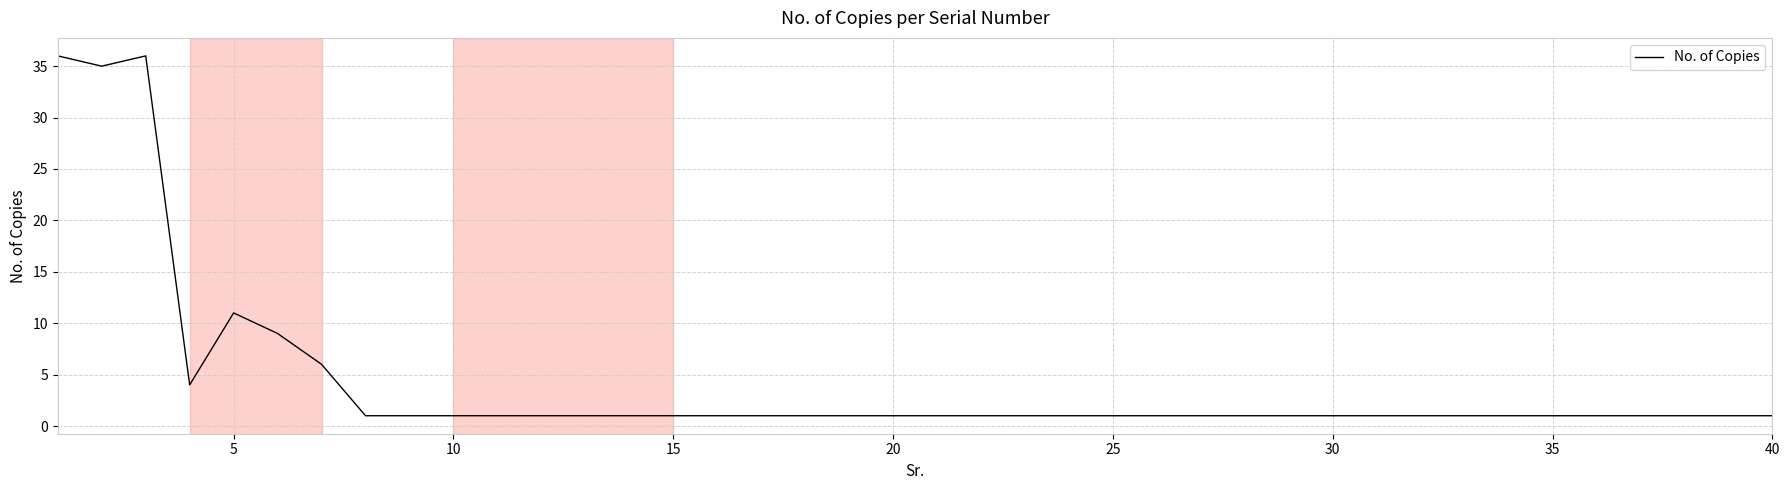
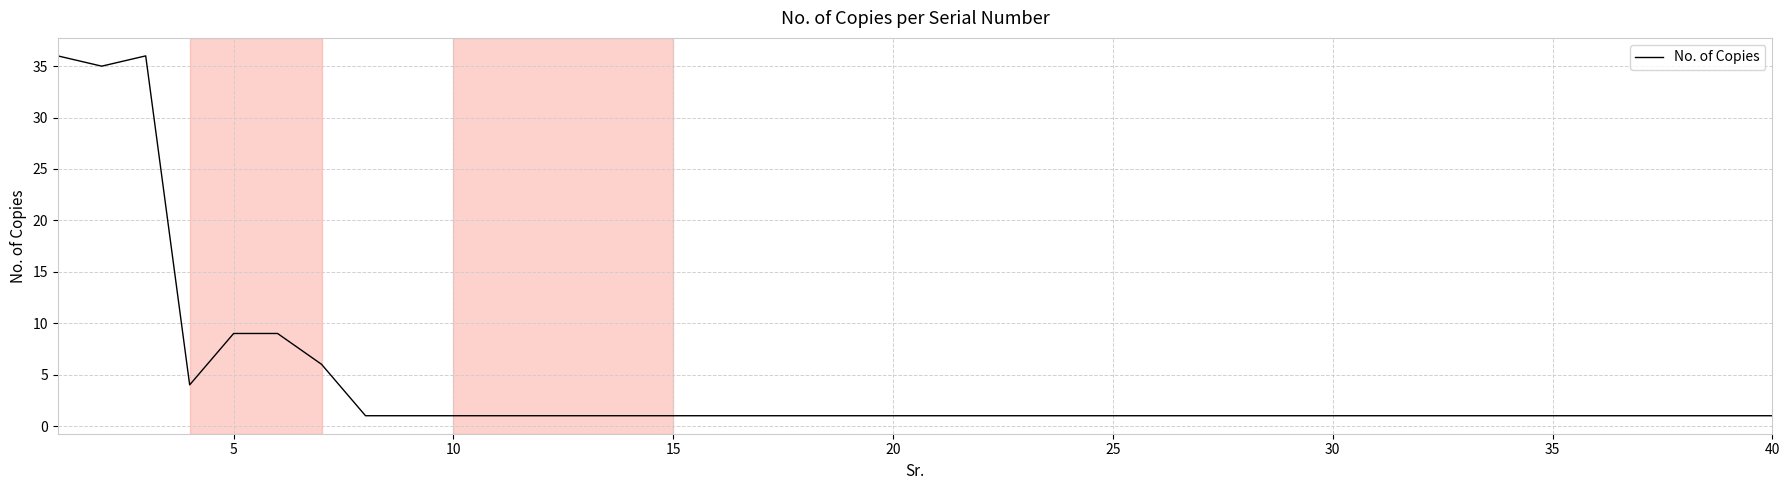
5: 11 -> 9
